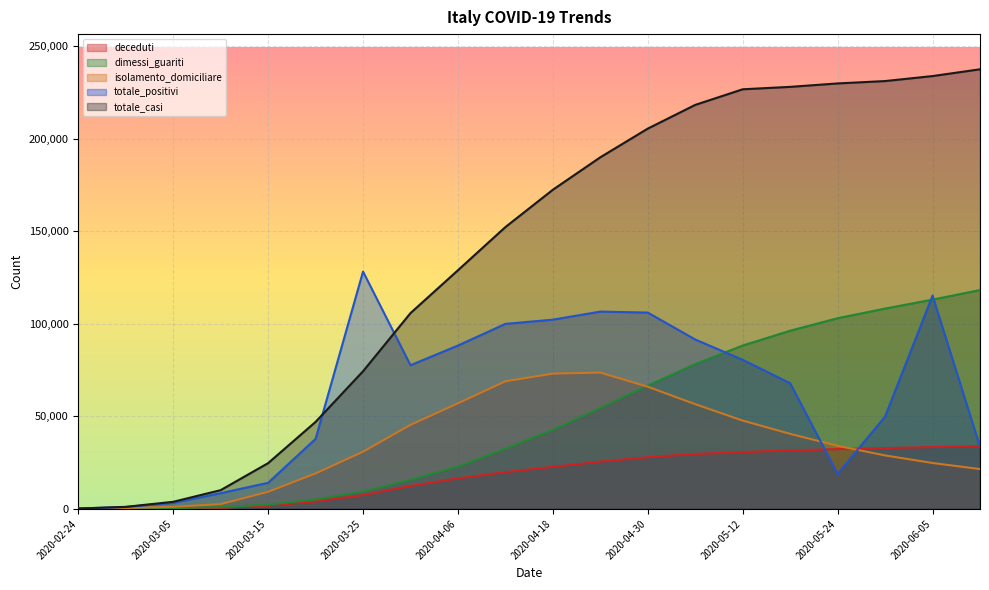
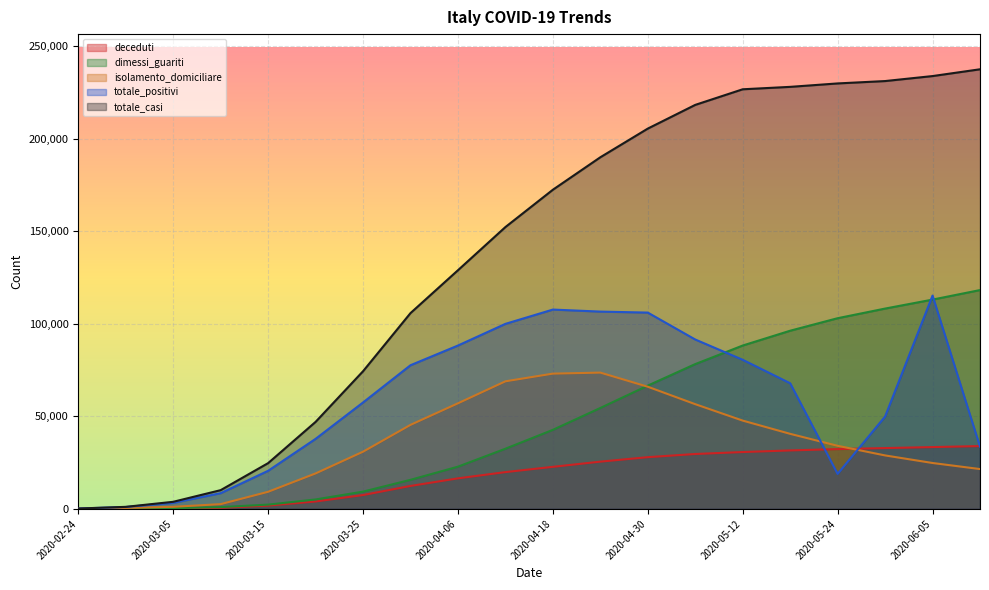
totale_positivi, 2020-03-15: 14,000 -> 21,000
totale_positivi, 2020-03-25: 128,000 -> 58,000
totale_positivi, 2020-04-18: 102,000 -> 108,000
